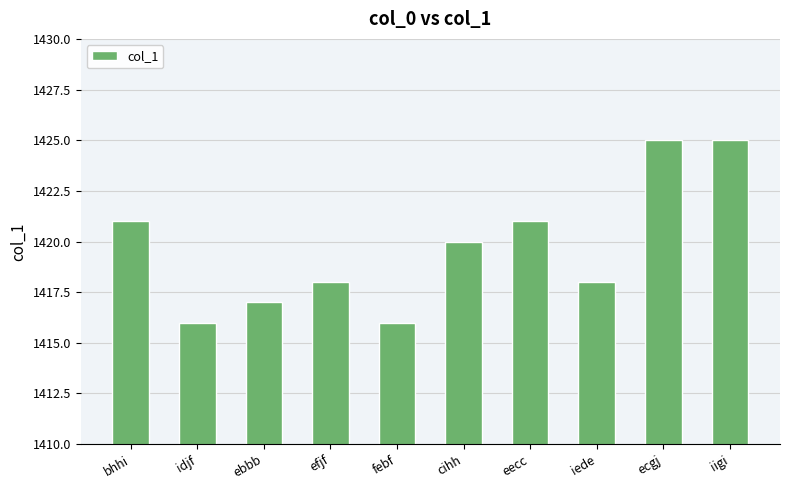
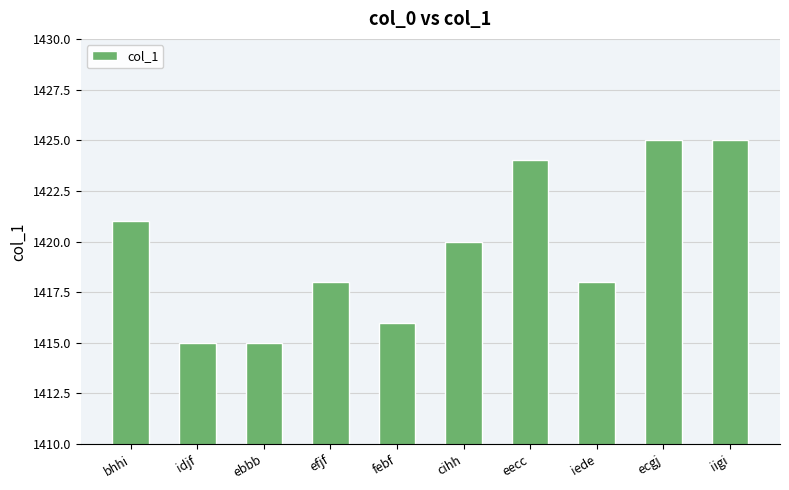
idjf: 1416 -> 1415
ebbb: 1417 -> 1415
eecc: 1421 -> 1424
